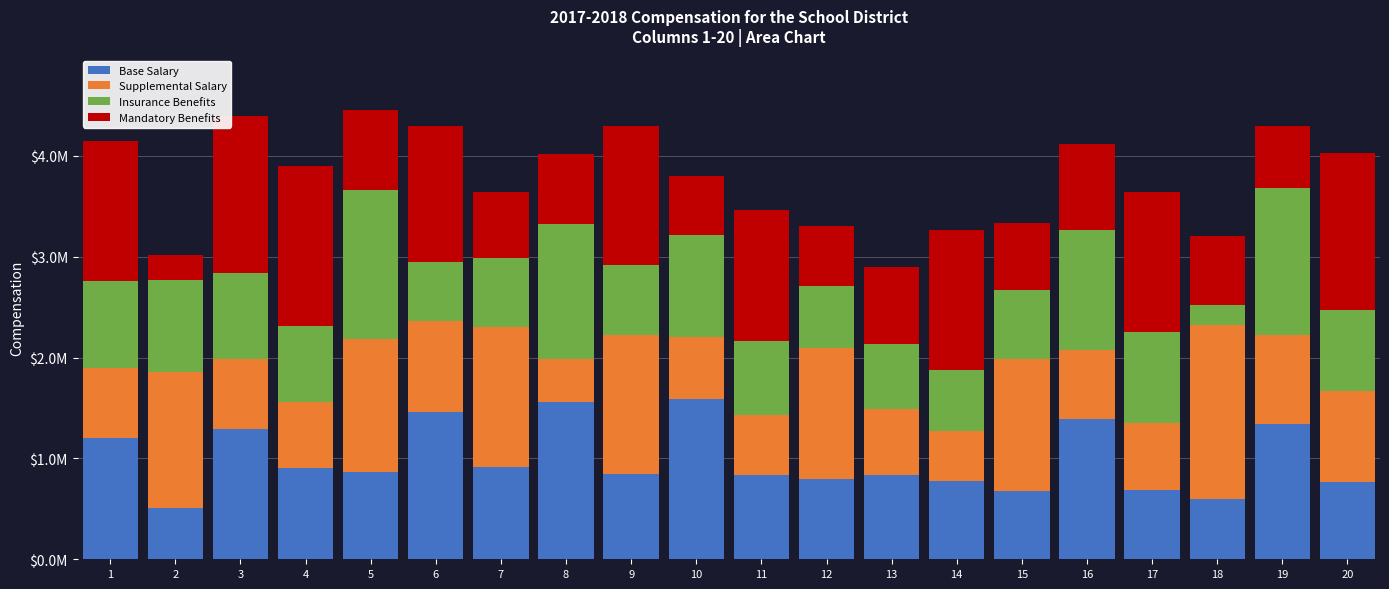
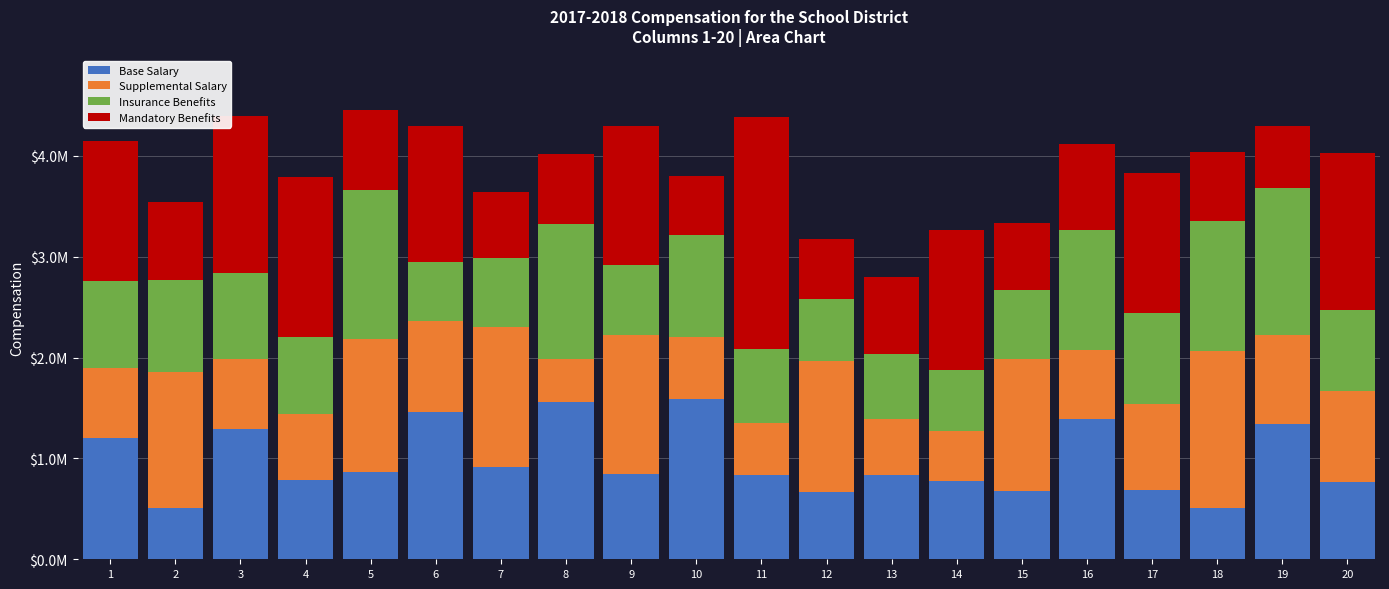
Mandatory Benefits, 2: $240000 -> $770000
Base Salary, 4: $910000 -> $790000
Supplemental Salary, 11: $590000 -> $510000
Mandatory Benefits, 11: $1300000 -> $2310000
Base Salary, 12: $800000 -> $670000
Supplemental Salary, 13: $650000 -> $550000
Supplemental Salary, 17: $670000 -> $860000
Base Salary, 18: $600000 -> $500000
Supplemental Salary, 18: $1730000 -> $1560000
Insurance Benefits, 18: $200000 -> $1290000
